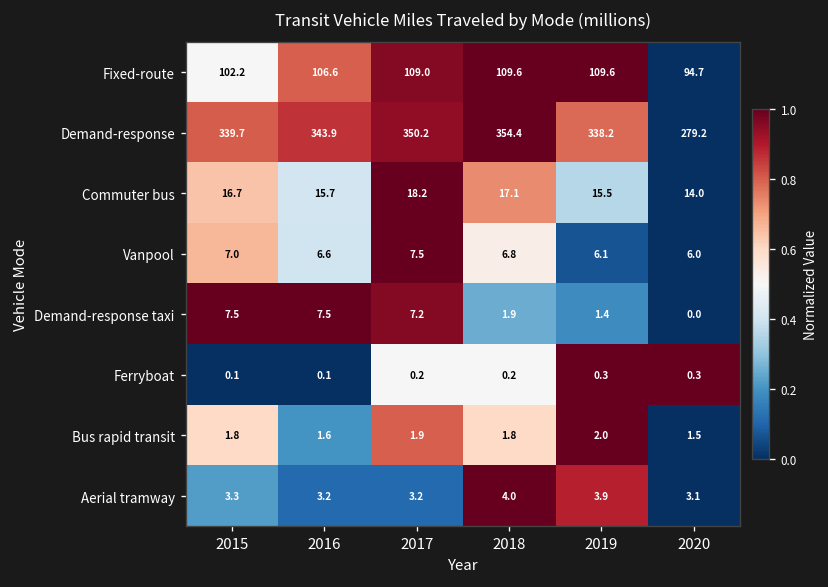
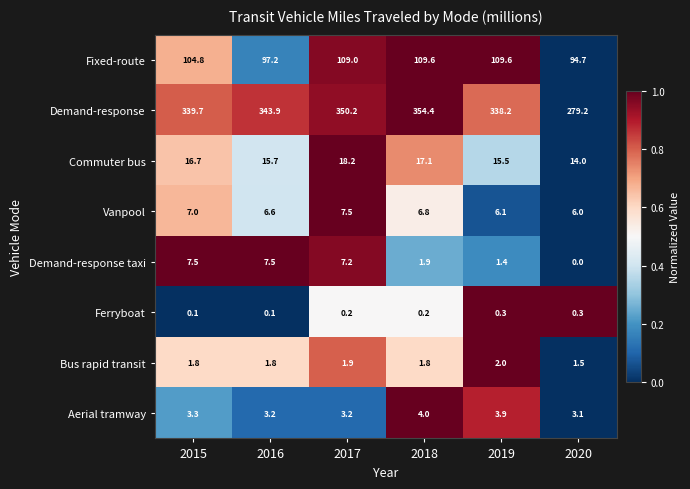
Fixed-route, 2015: 102.2 -> 104.8
Fixed-route, 2016: 106.6 -> 97.2
Bus rapid transit, 2016: 1.6 -> 1.8
